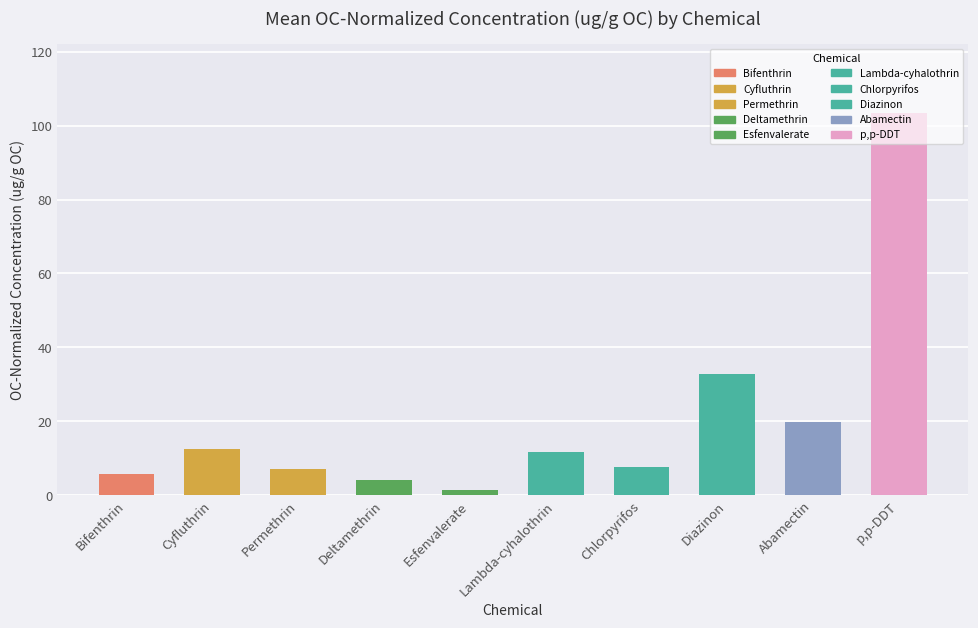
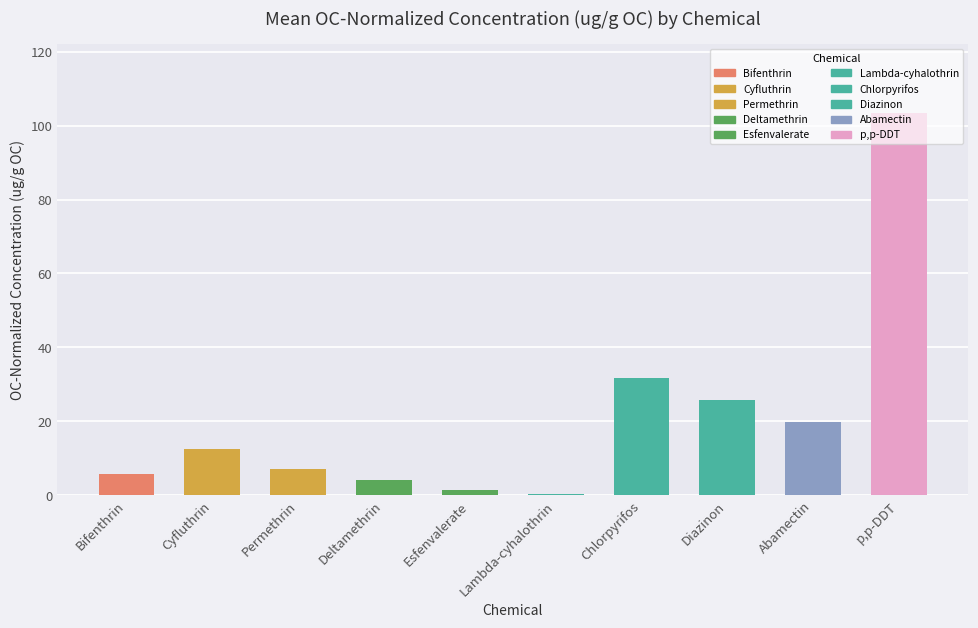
Lambda-cyhalothrin: 12 -> 0
Chlorpyrifos: 8 -> 32
Diazinon: 33 -> 26
